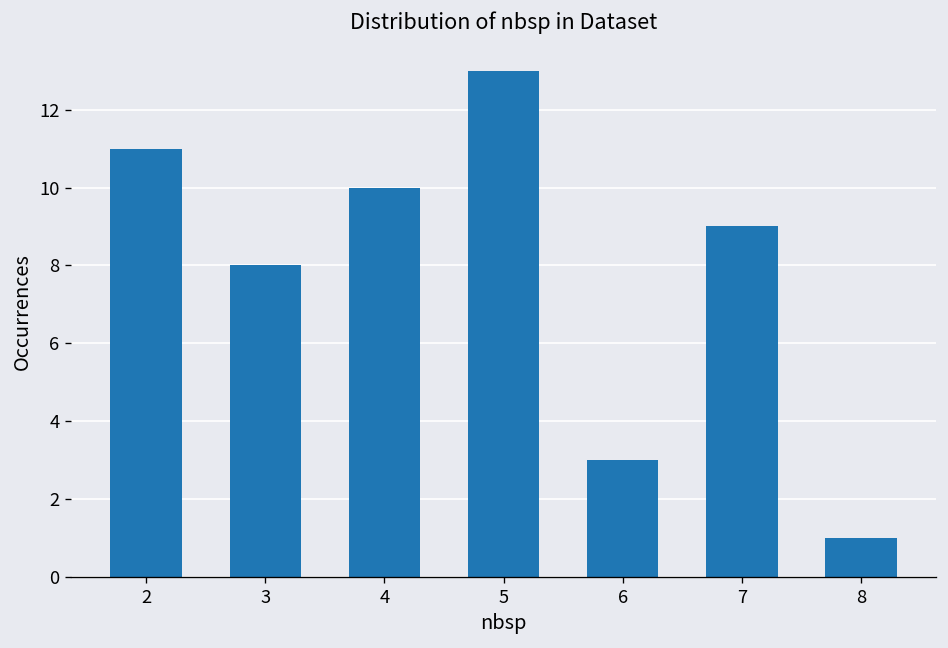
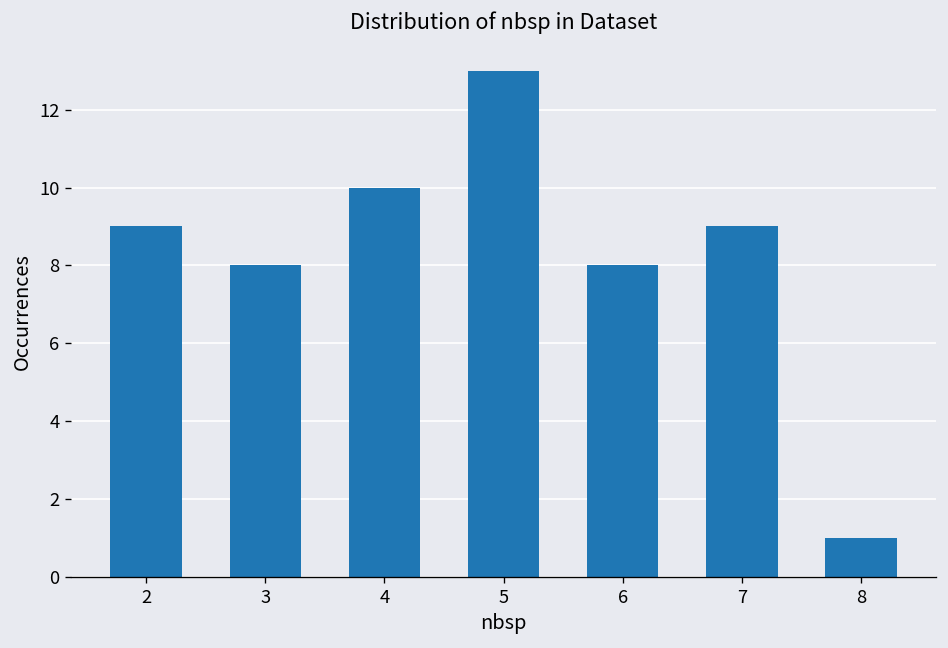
2: 11 -> 9
6: 3 -> 8
